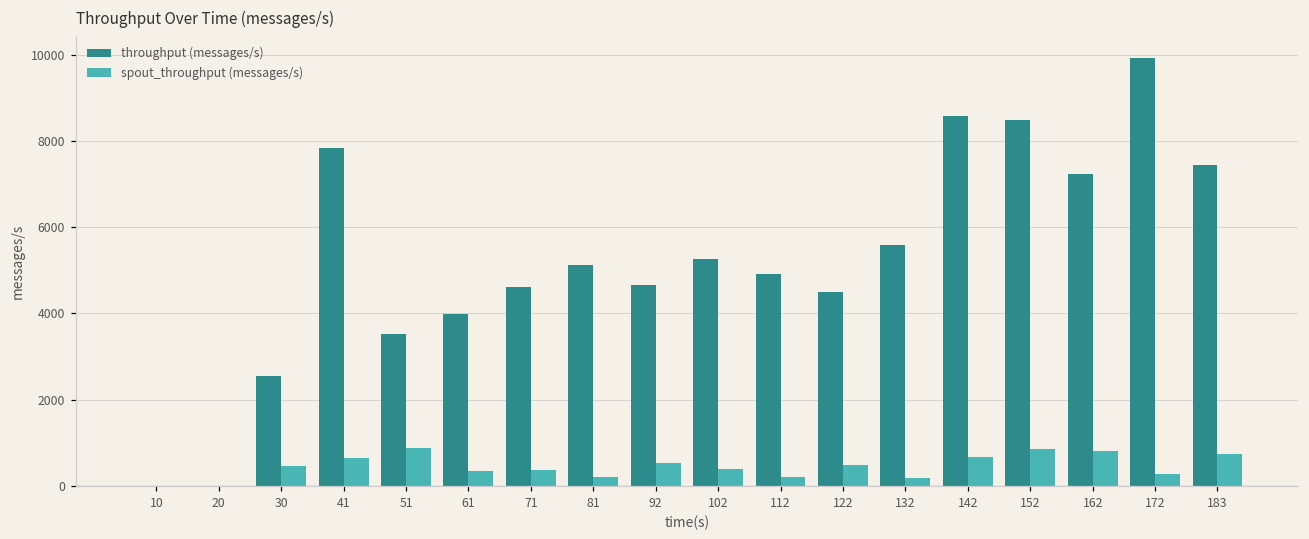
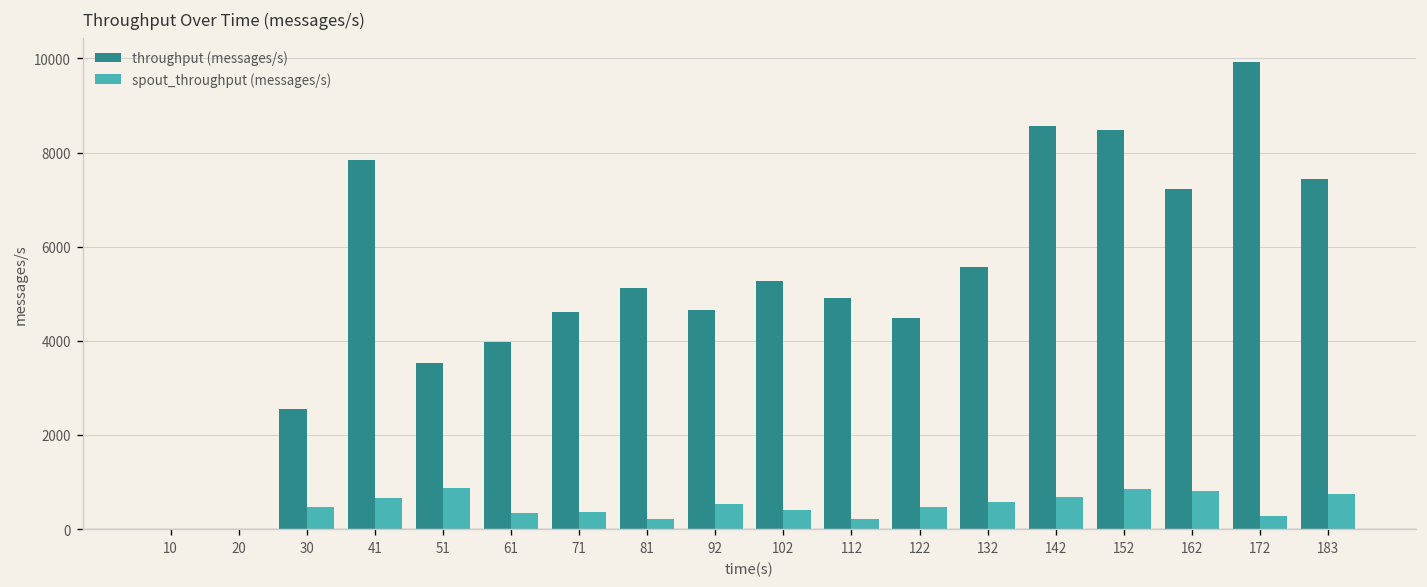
spout_throughput (messages/s), 132: 200 -> 600
